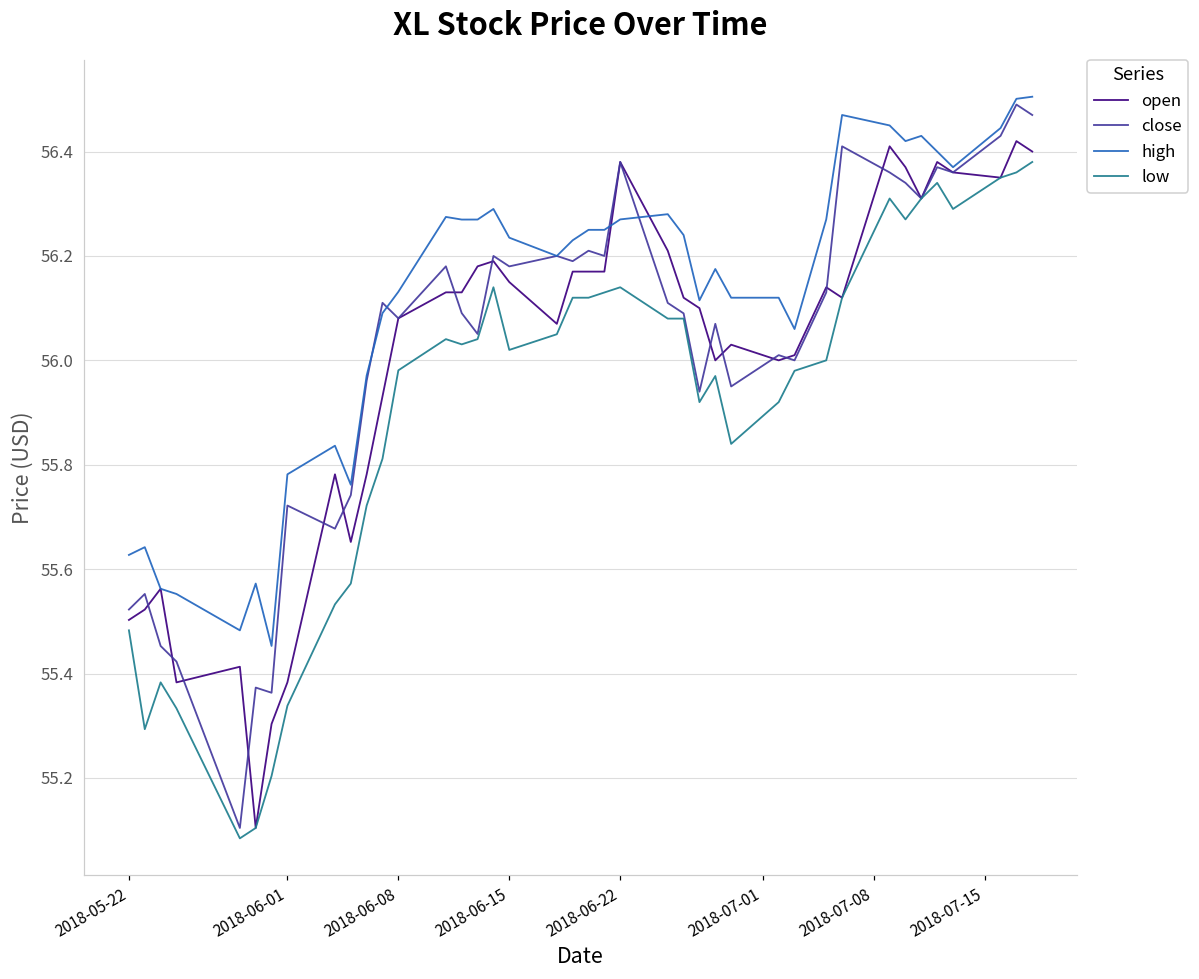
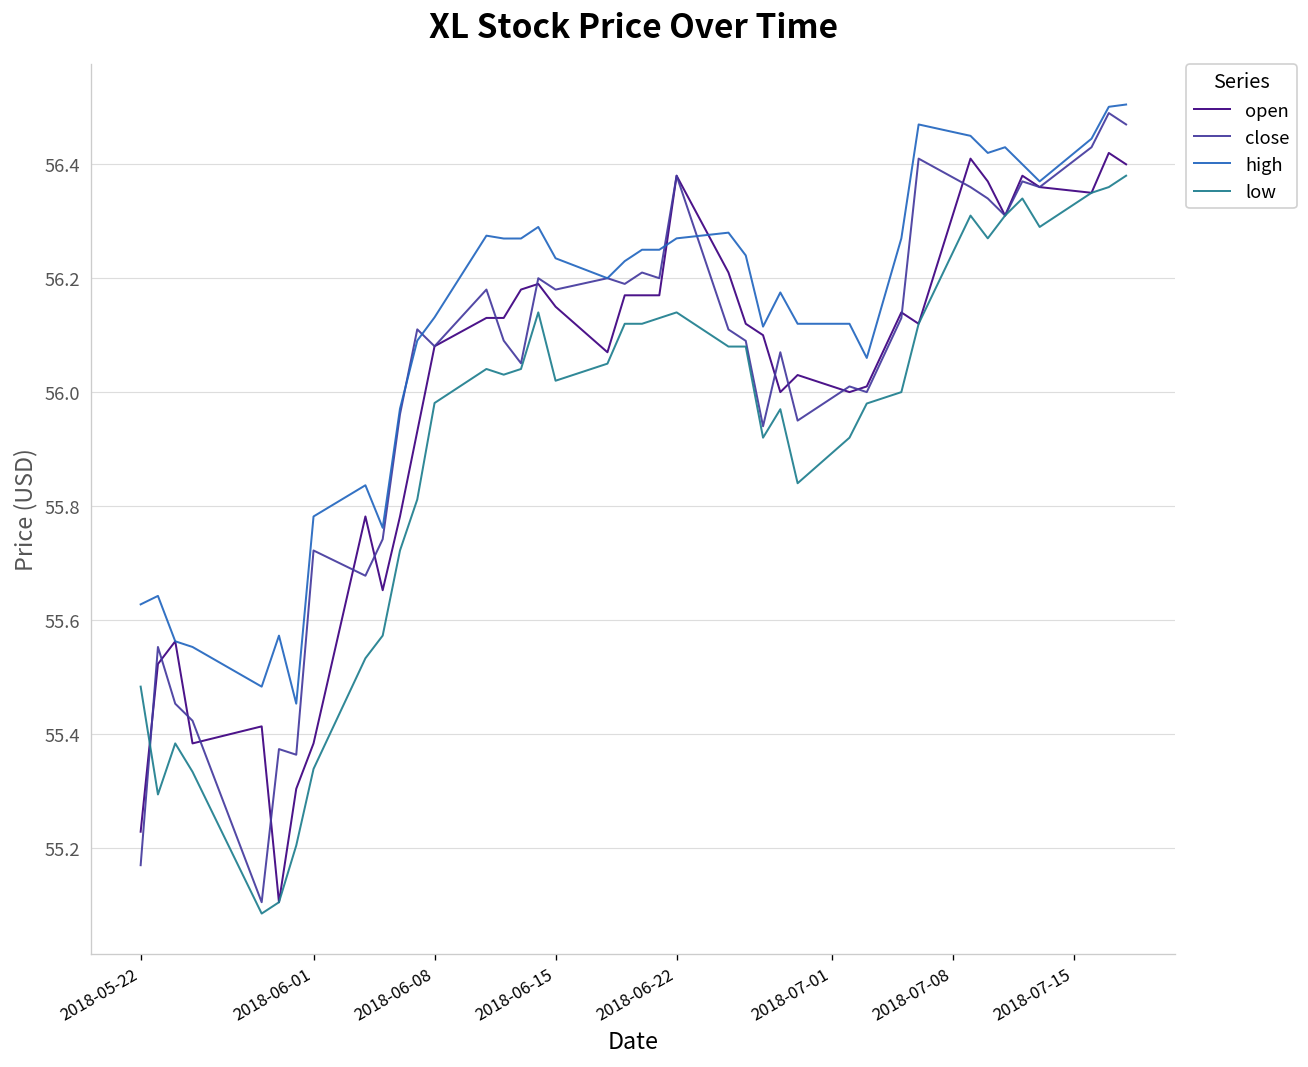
open, 2018-05-22: 55.50 -> 55.23
close, 2018-05-22: 55.52 -> 55.17
